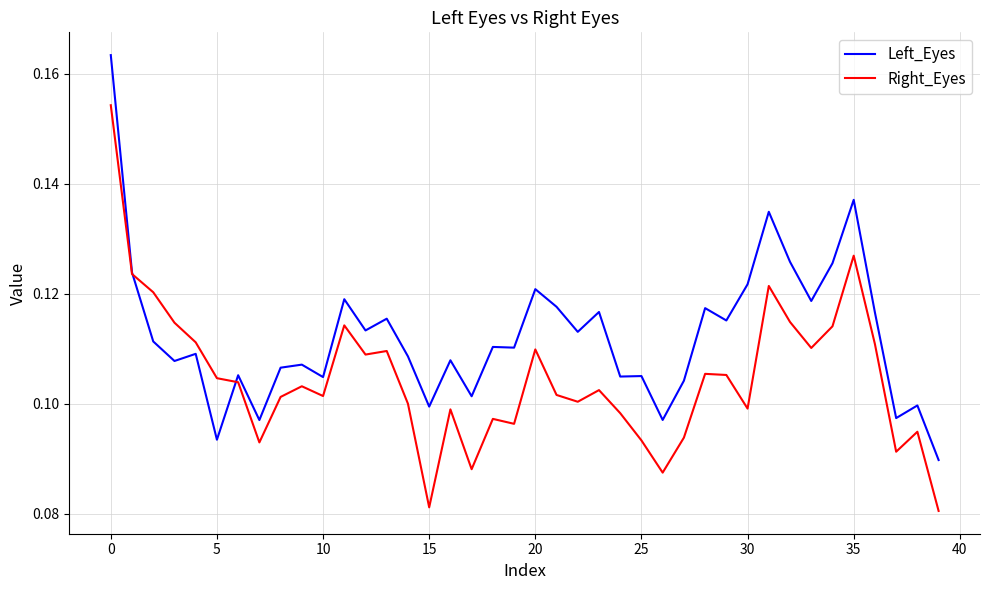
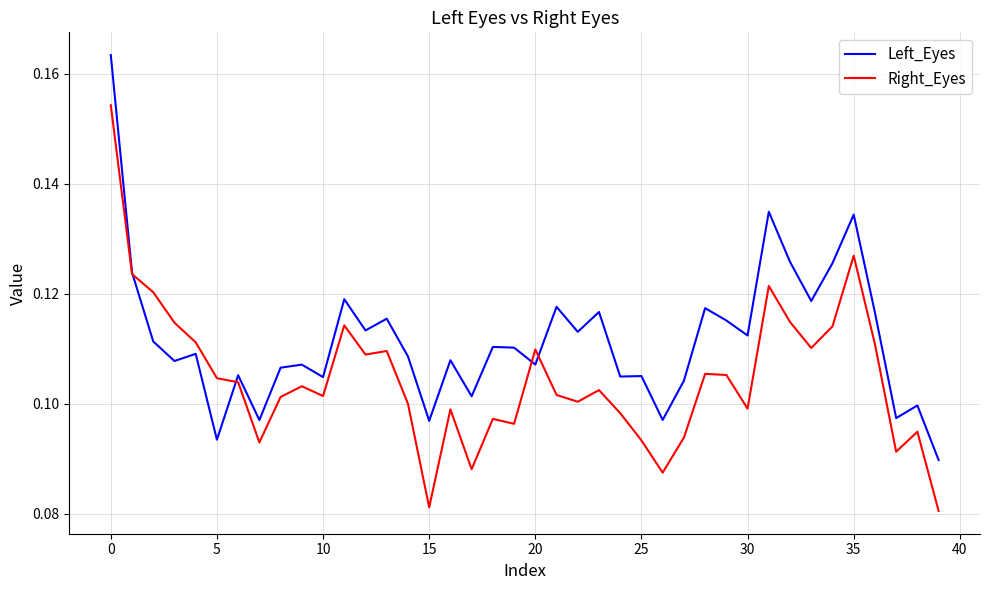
Left_Eyes, 15: 0.100 -> 0.097
Left_Eyes, 20: 0.121 -> 0.107
Left_Eyes, 30: 0.122 -> 0.112
Left_Eyes, 35: 0.137 -> 0.134
